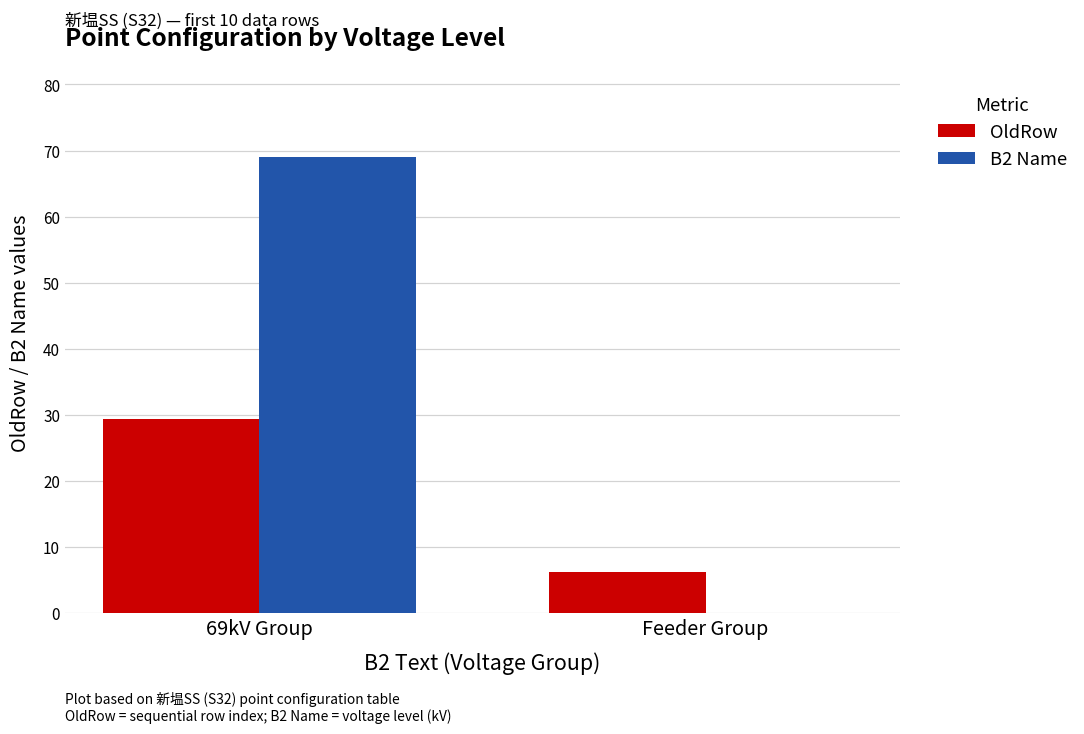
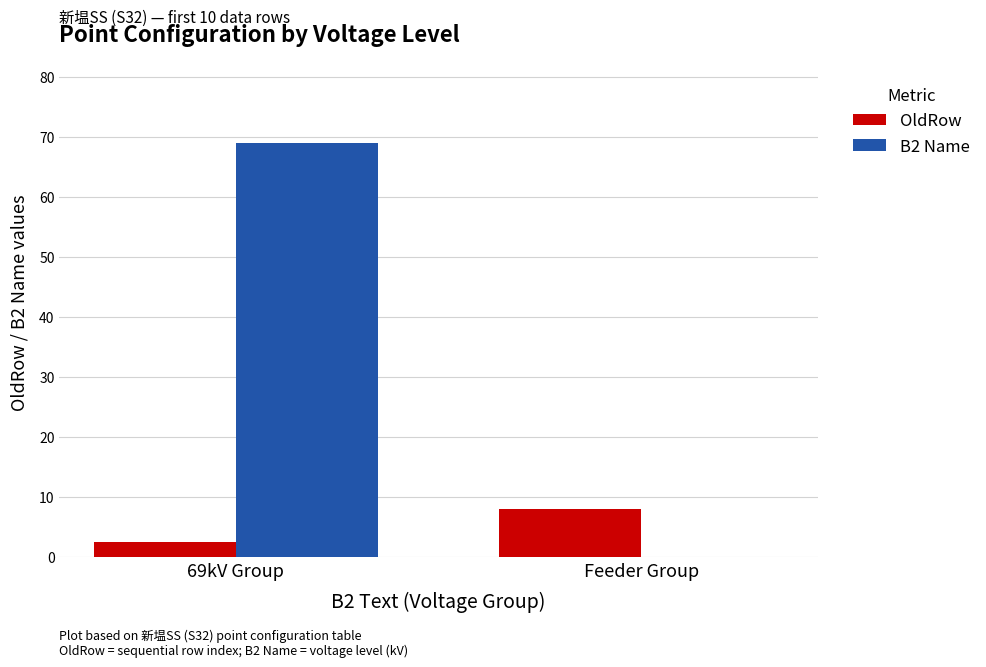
OldRow, 69kV Group: 29 -> 3
OldRow, Feeder Group: 6 -> 8
